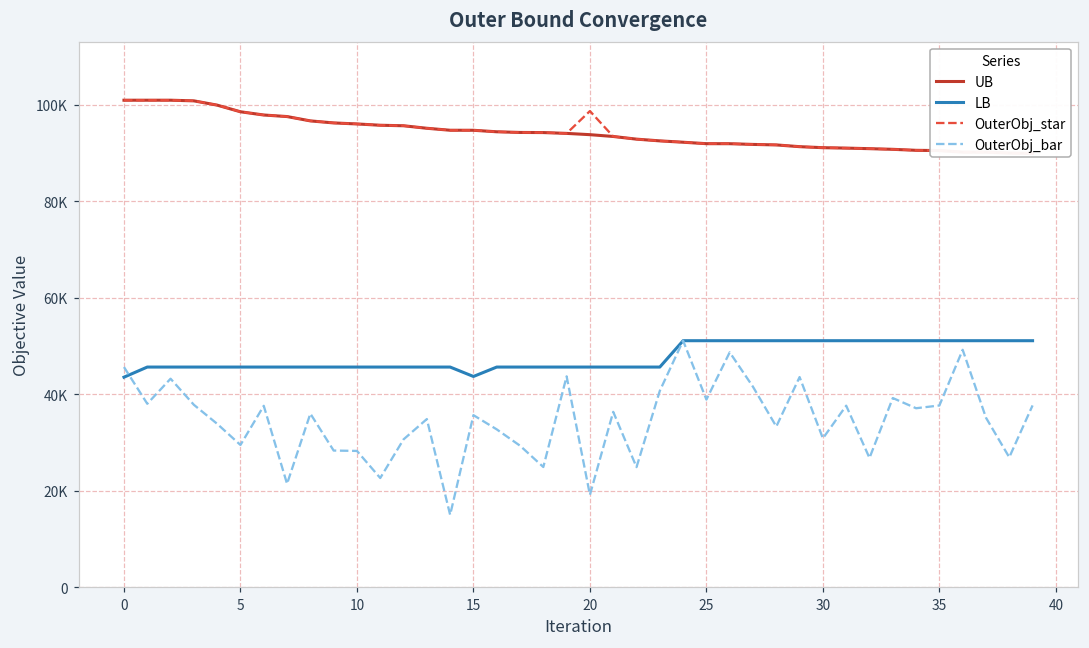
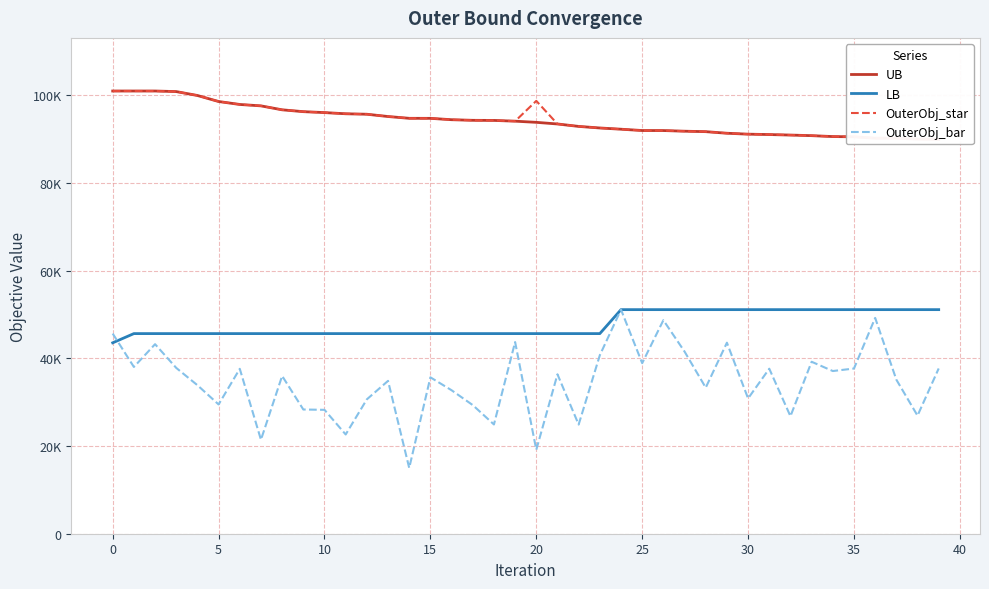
LB, 15: 44000 -> 46000
